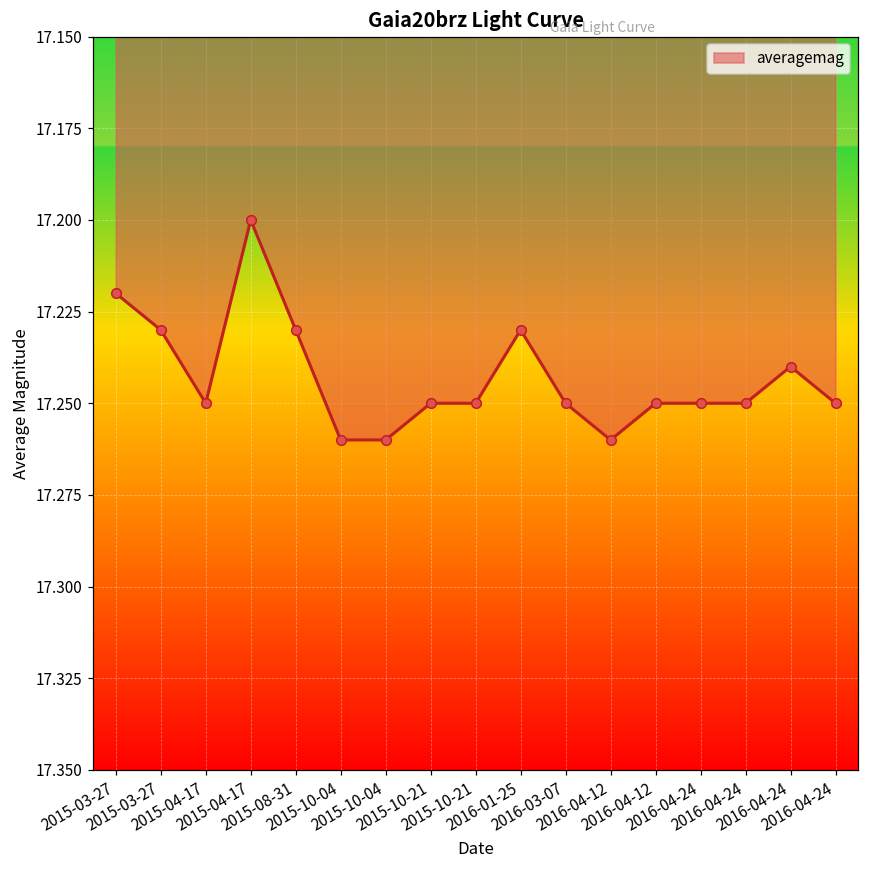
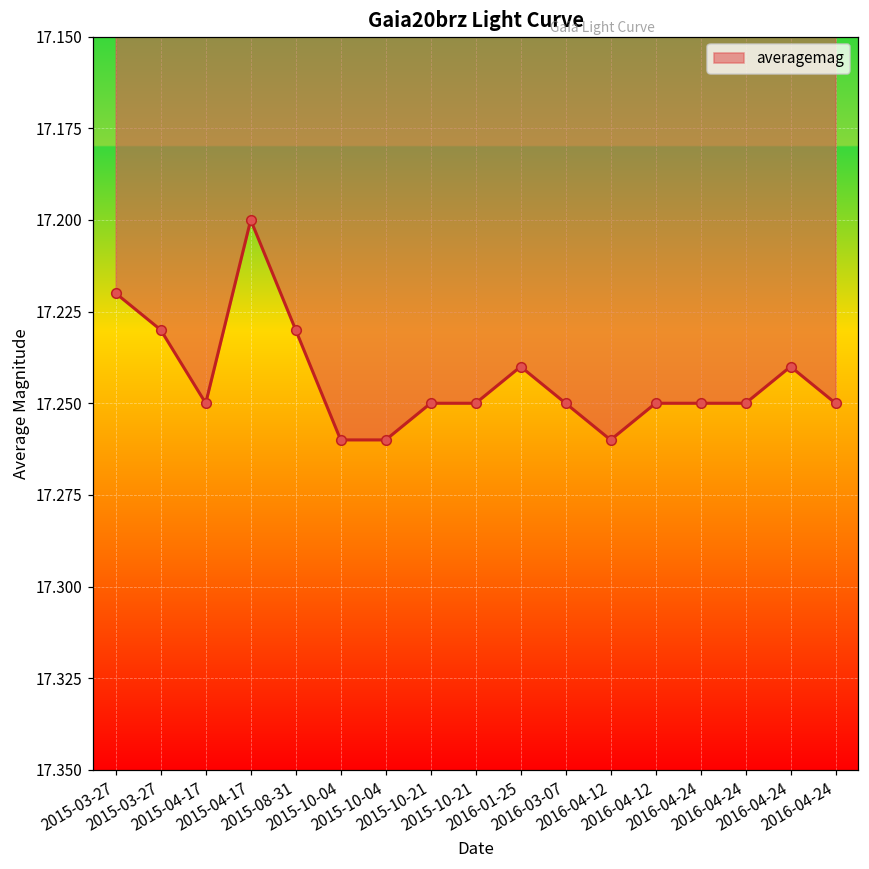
2016-01-25: 17.23 -> 17.24
